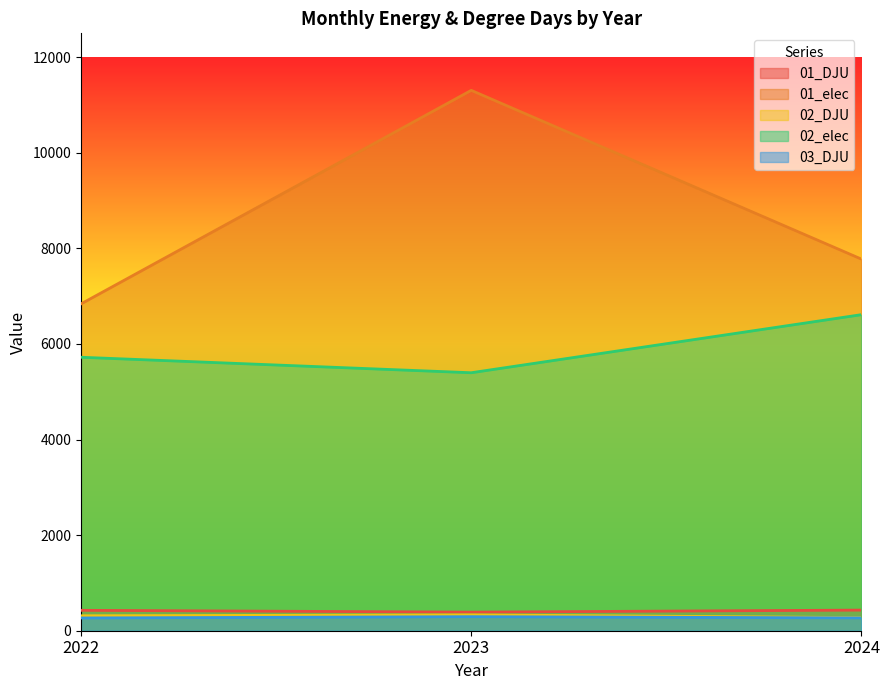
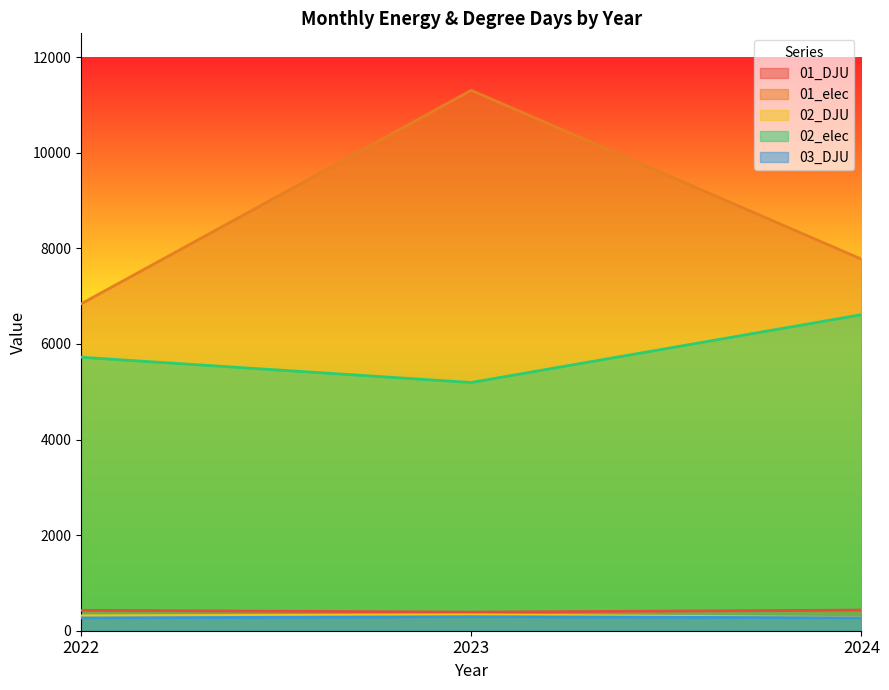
02_elec, 2023: 5400 -> 5200
